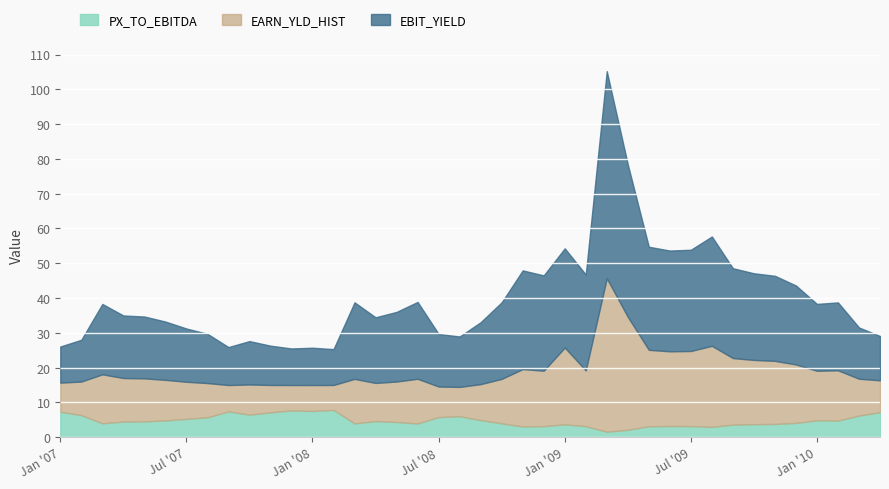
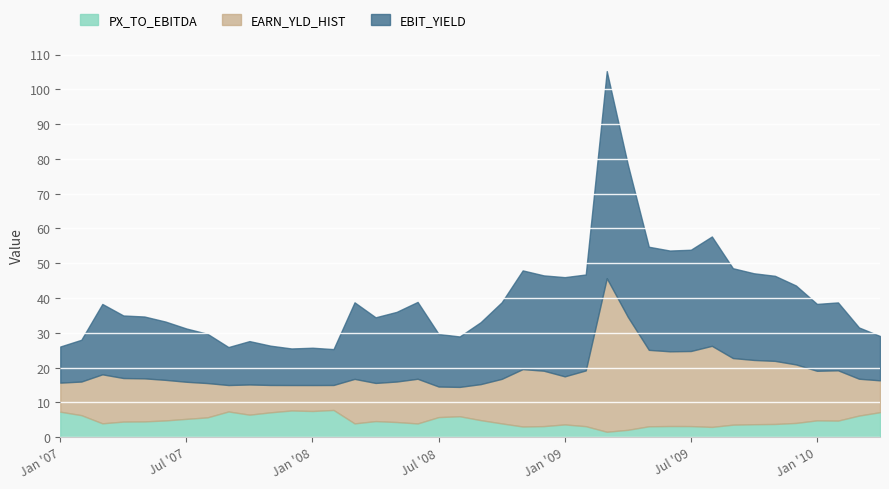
EARN_YLD_HIST, Jan '09: 22 -> 14
